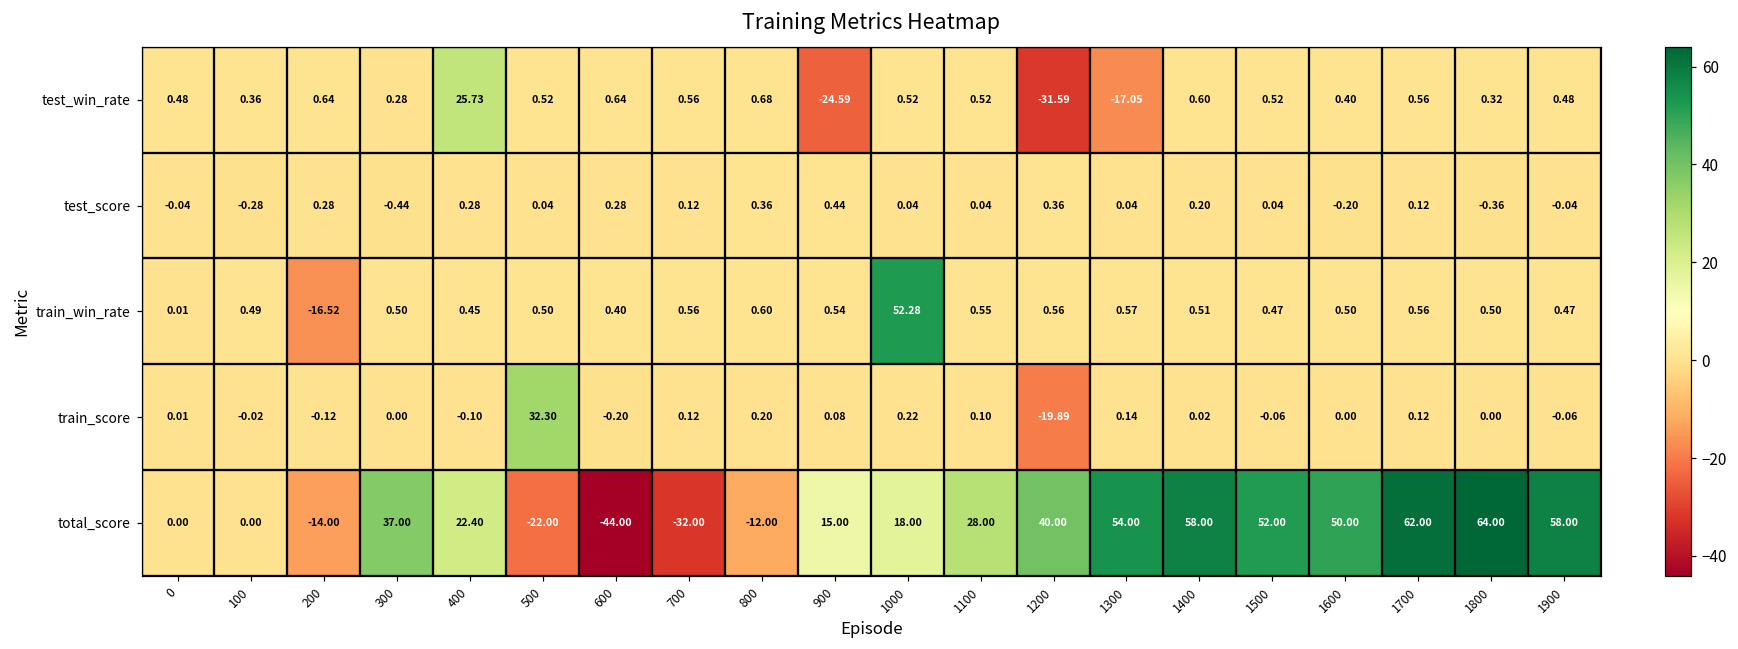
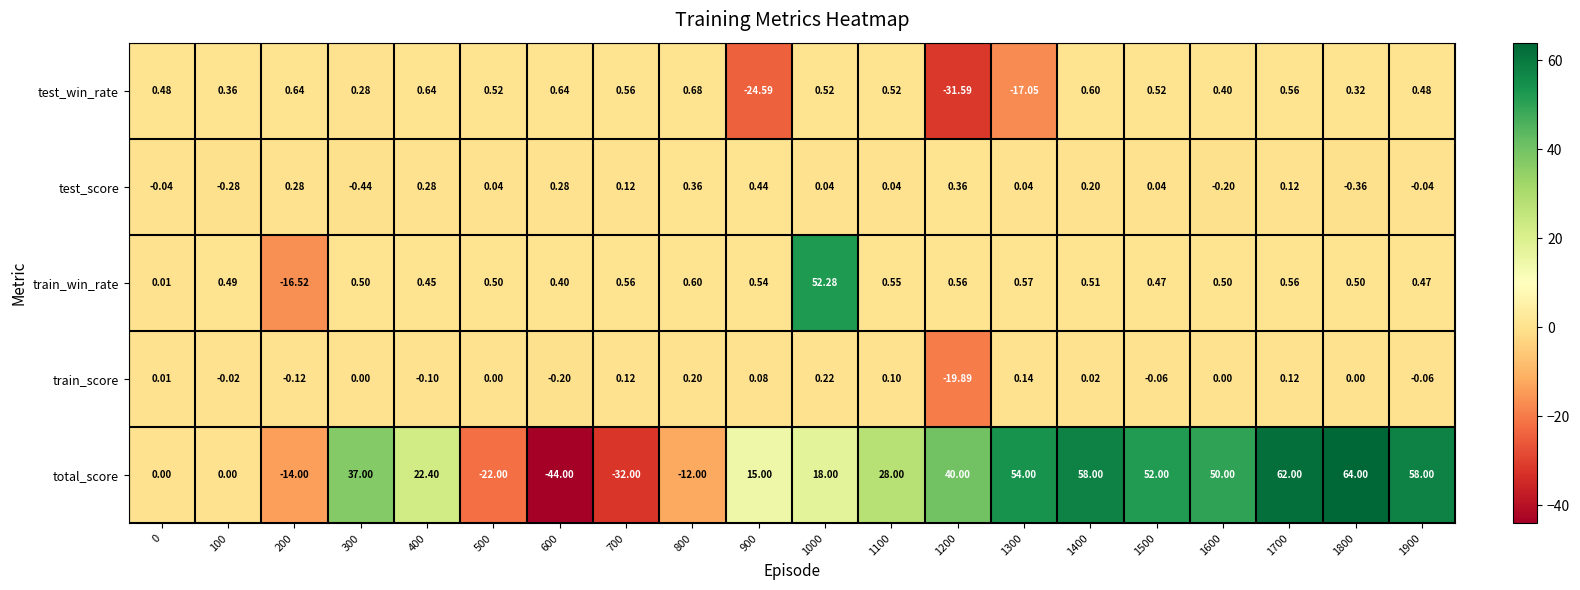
test_win_rate, 400: 25.73 -> 0.64
train_score, 500: 32.30 -> 0.00
